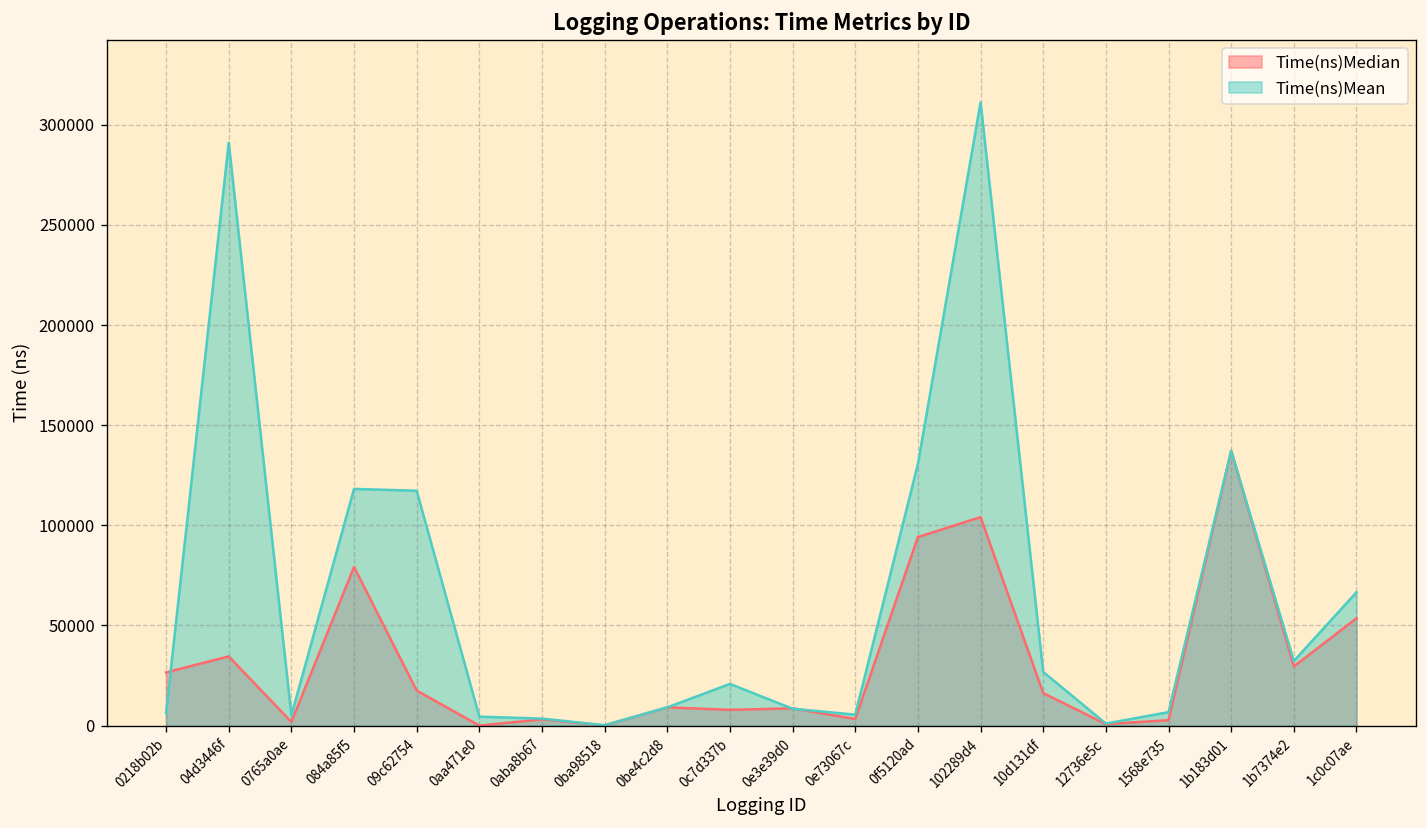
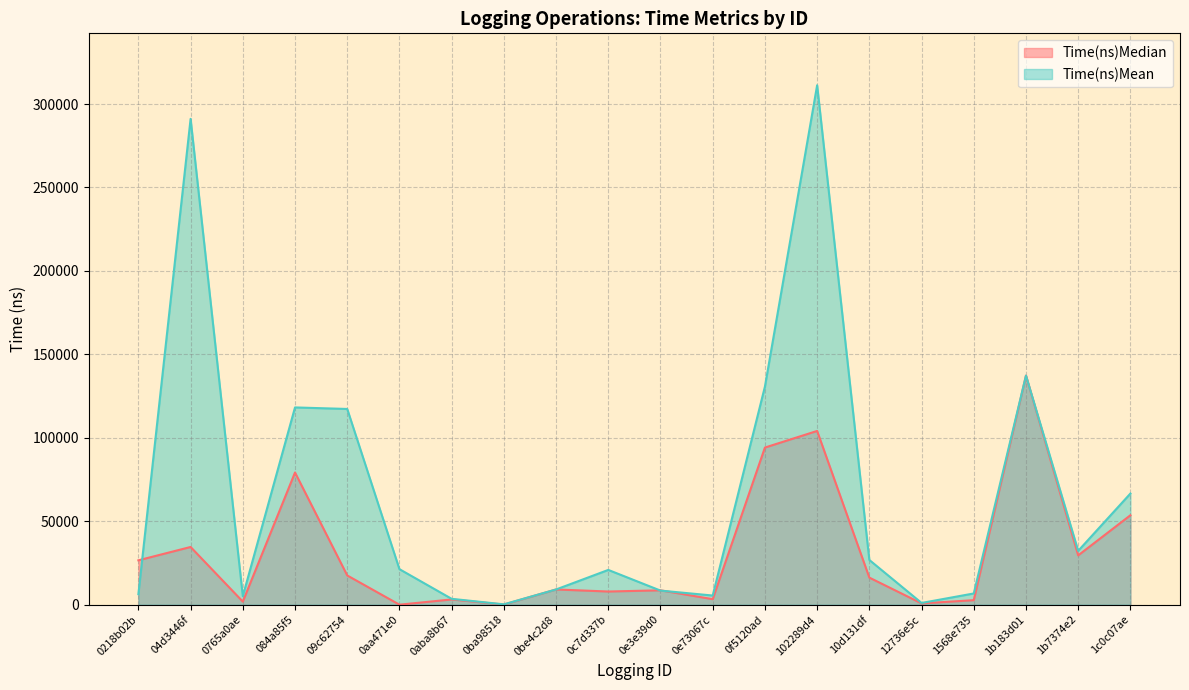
Time(ns)Mean, 0aa471e0: 4000 -> 21000
